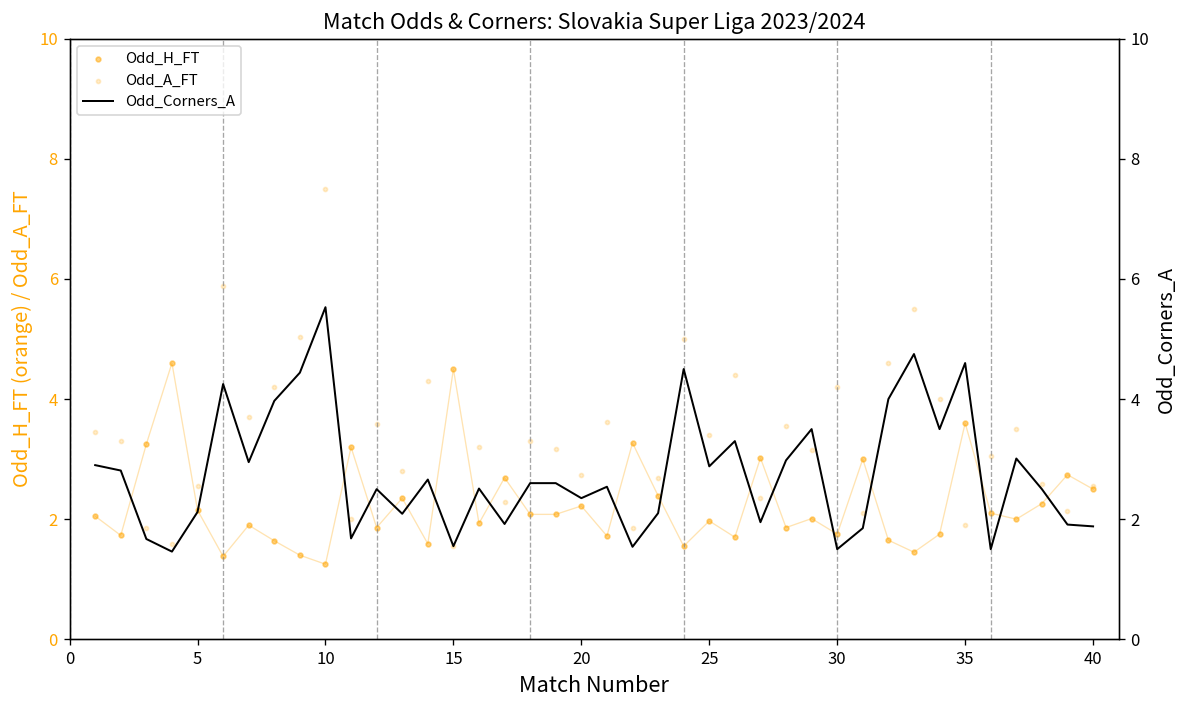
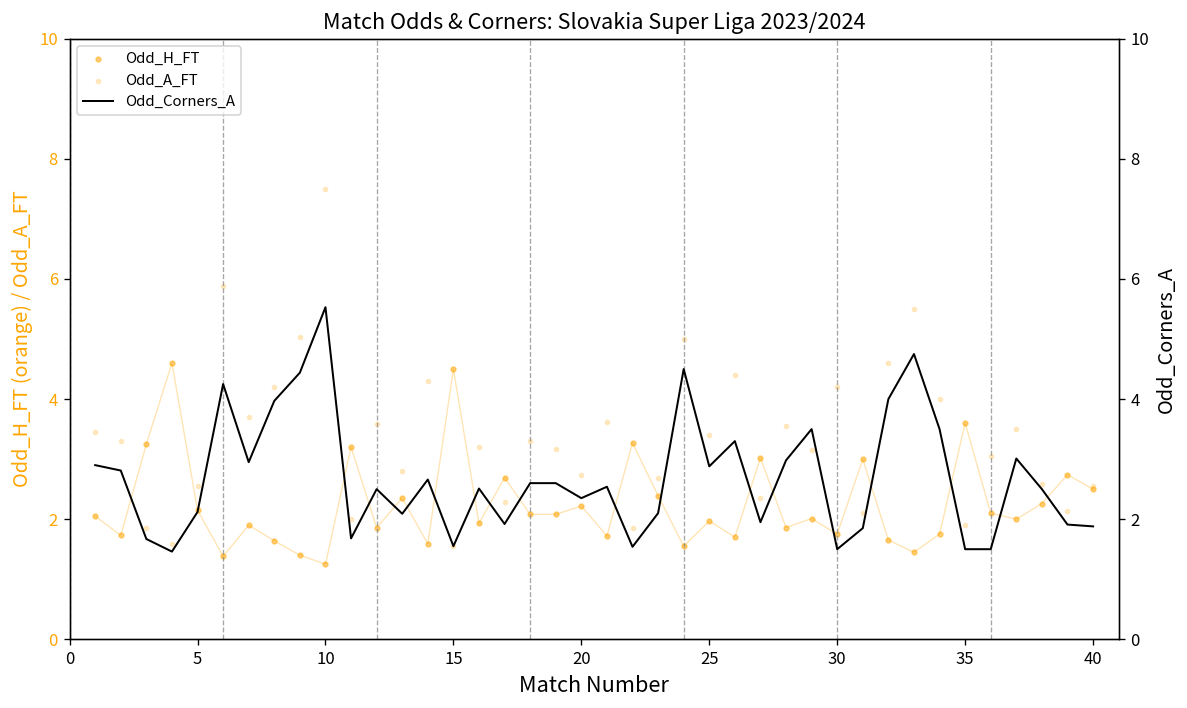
Odd_Corners_A, 35: 4.6 -> 1.5
